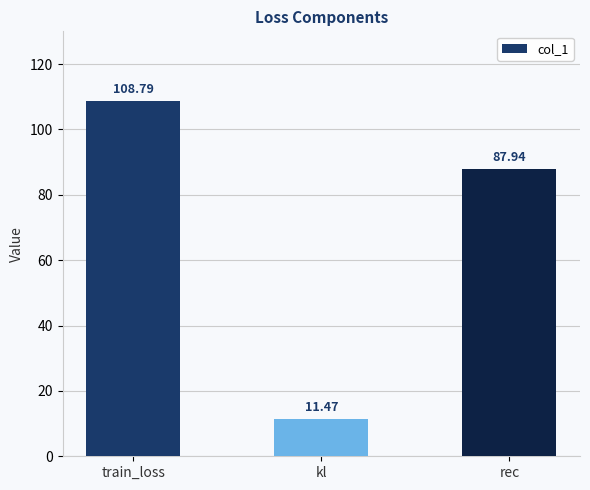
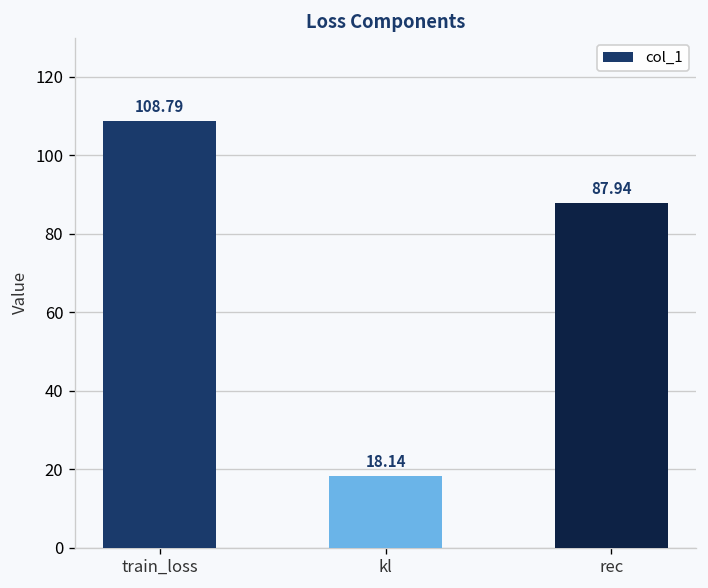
kl: 11.47 -> 18.14
